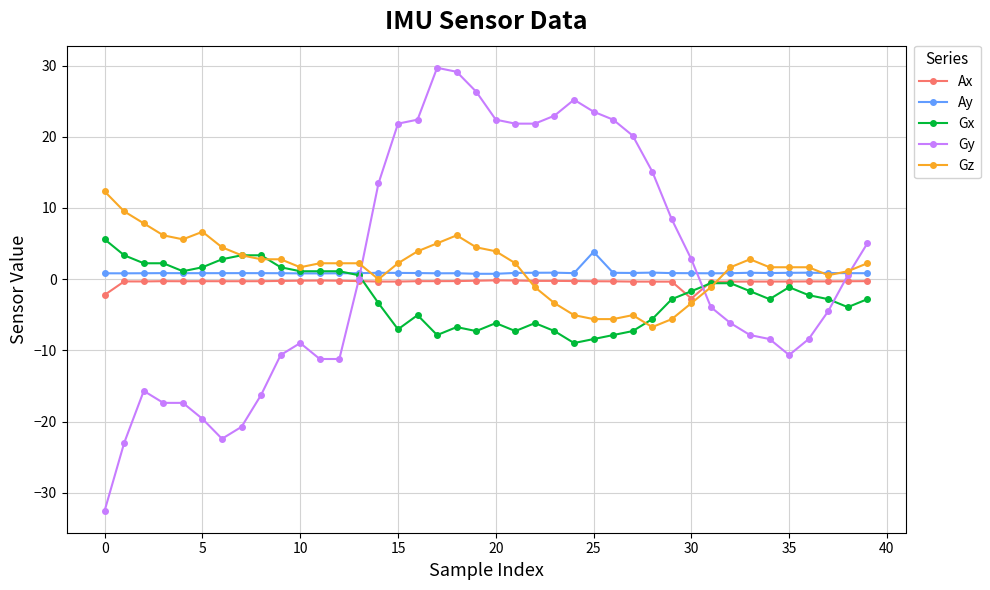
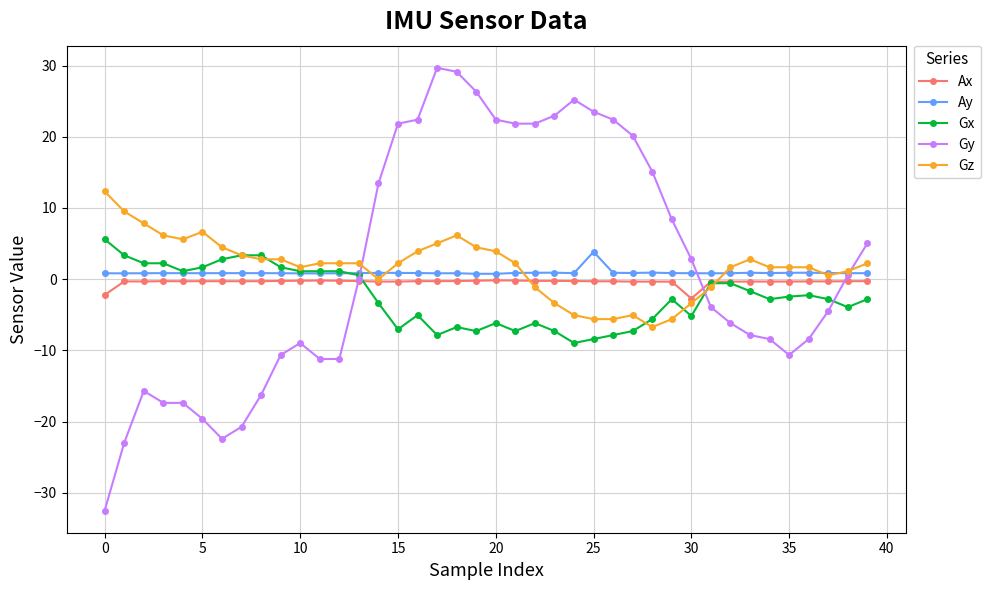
Gx, 30: -2 -> -5
Gx, 35: -1 -> -2
